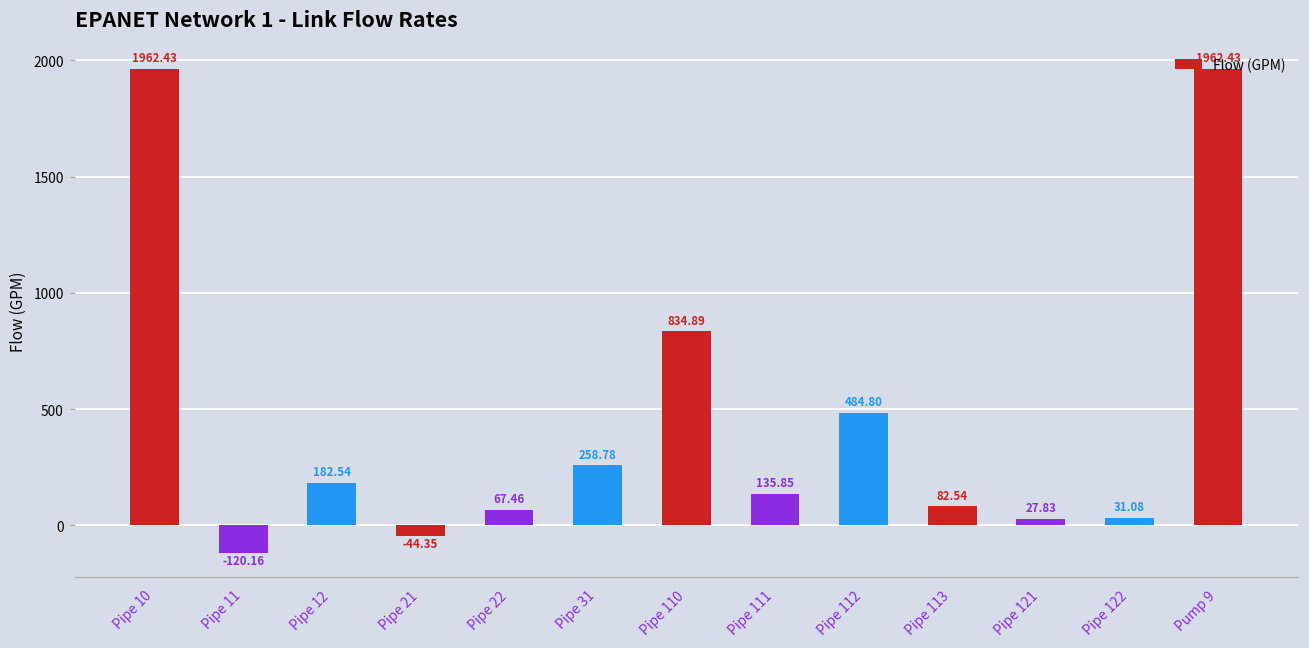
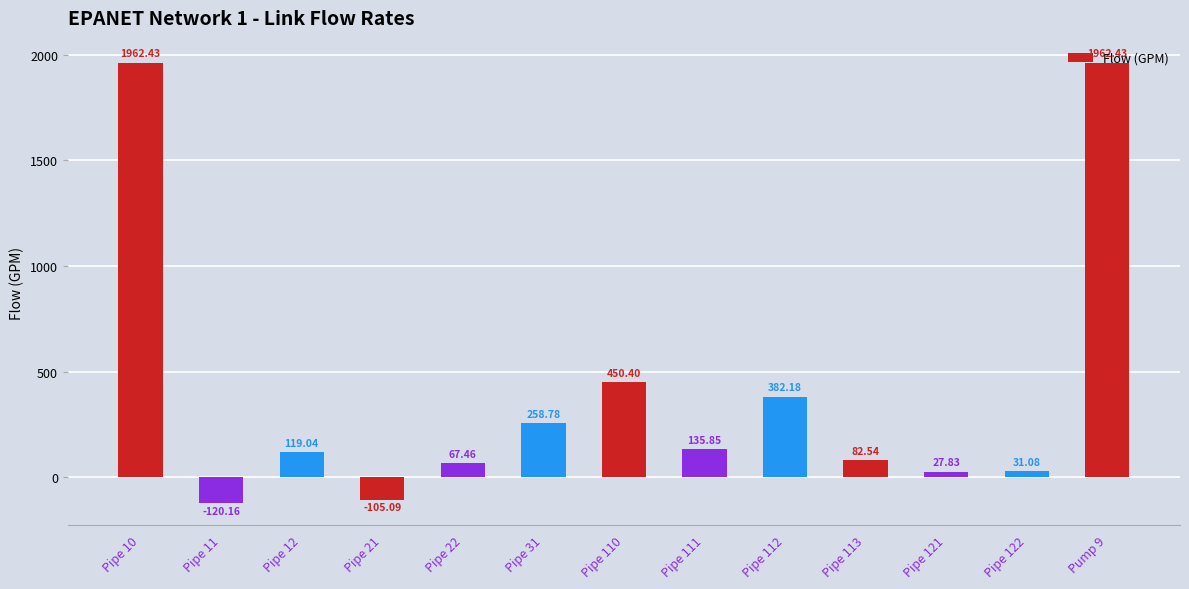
Pipe 12: 182.54 -> 119.04
Pipe 21: -44.35 -> -105.09
Pipe 110: 834.89 -> 450.40
Pipe 112: 484.80 -> 382.18
